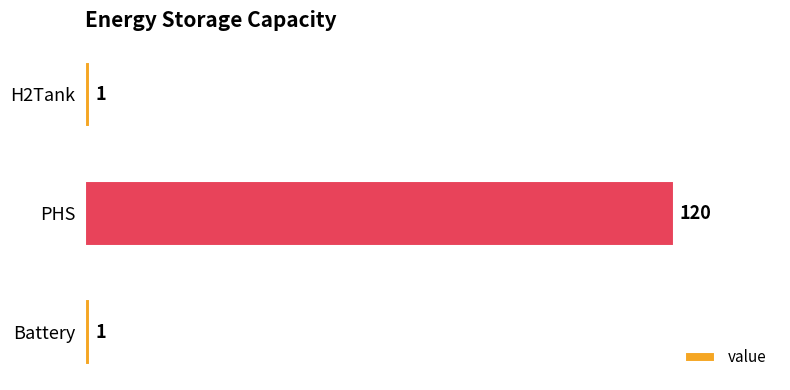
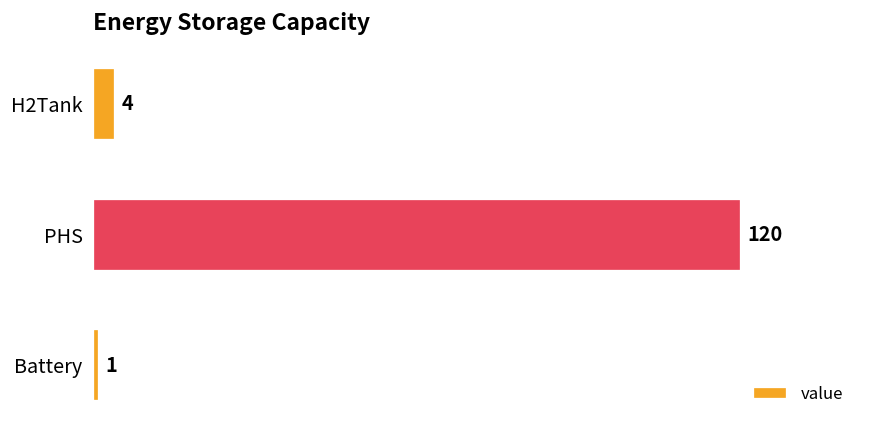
H2Tank: 1 -> 4
